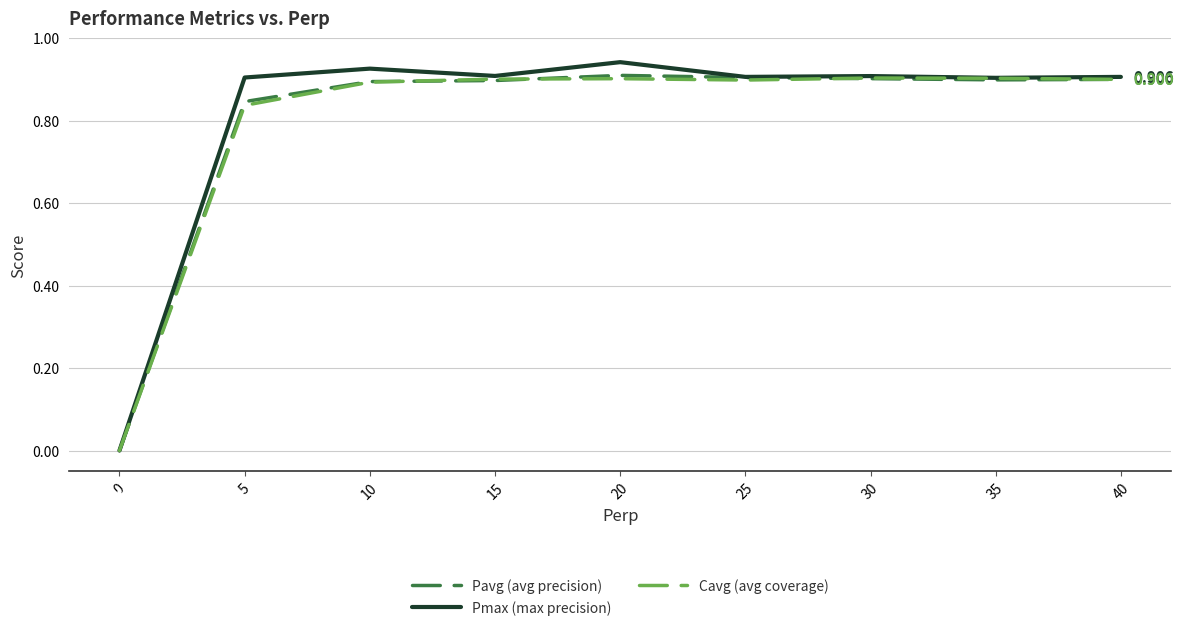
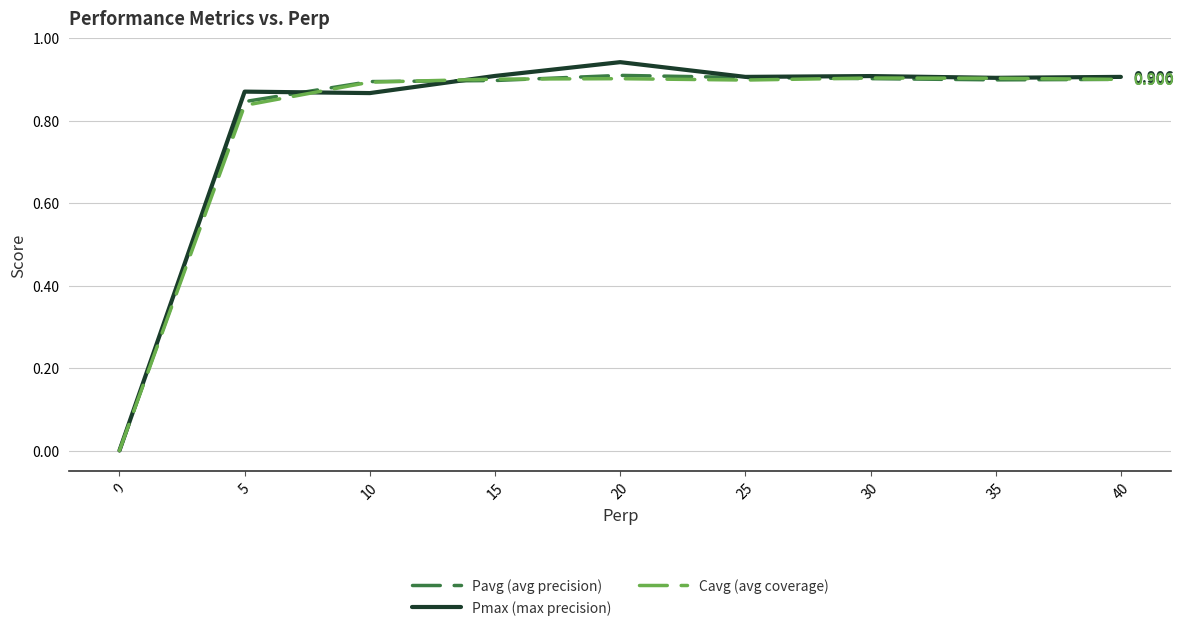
Pmax (max precision), 5: 0.90 -> 0.87
Pmax (max precision), 10: 0.93 -> 0.87
